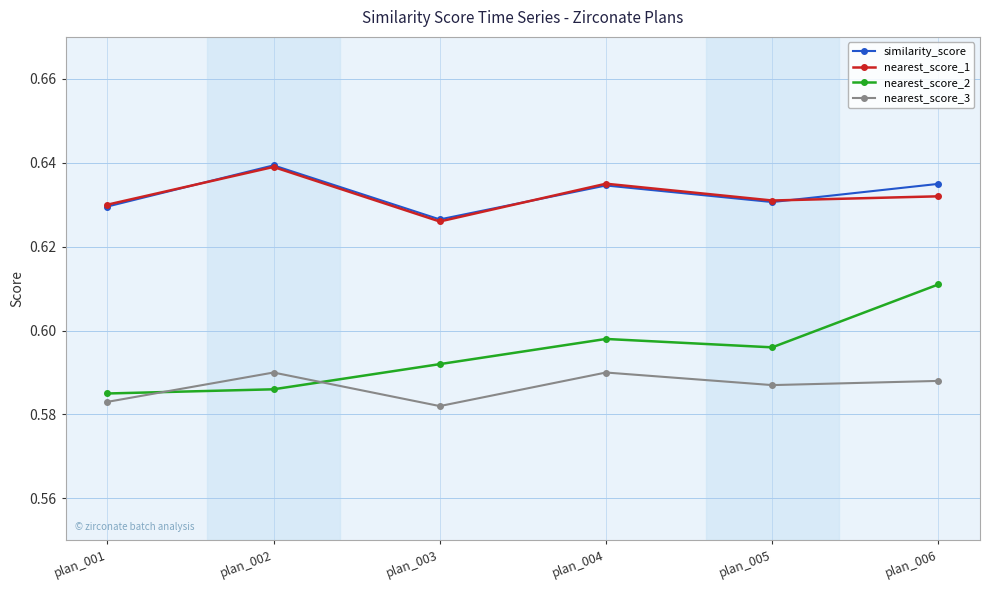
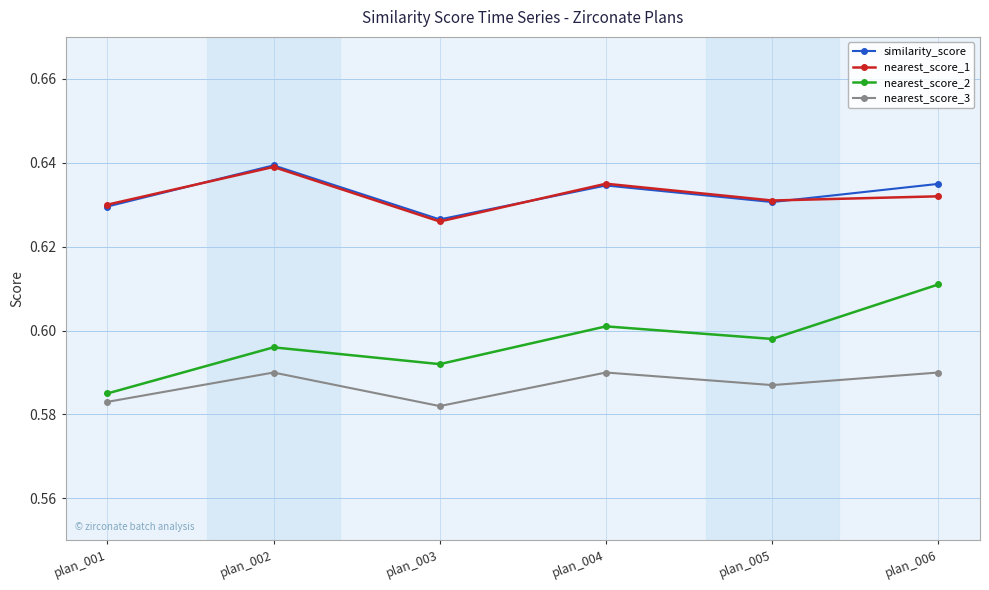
nearest_score_2, plan_002: 0.586 -> 0.596
nearest_score_2, plan_004: 0.598 -> 0.601
nearest_score_2, plan_005: 0.596 -> 0.598
nearest_score_3, plan_006: 0.588 -> 0.590
